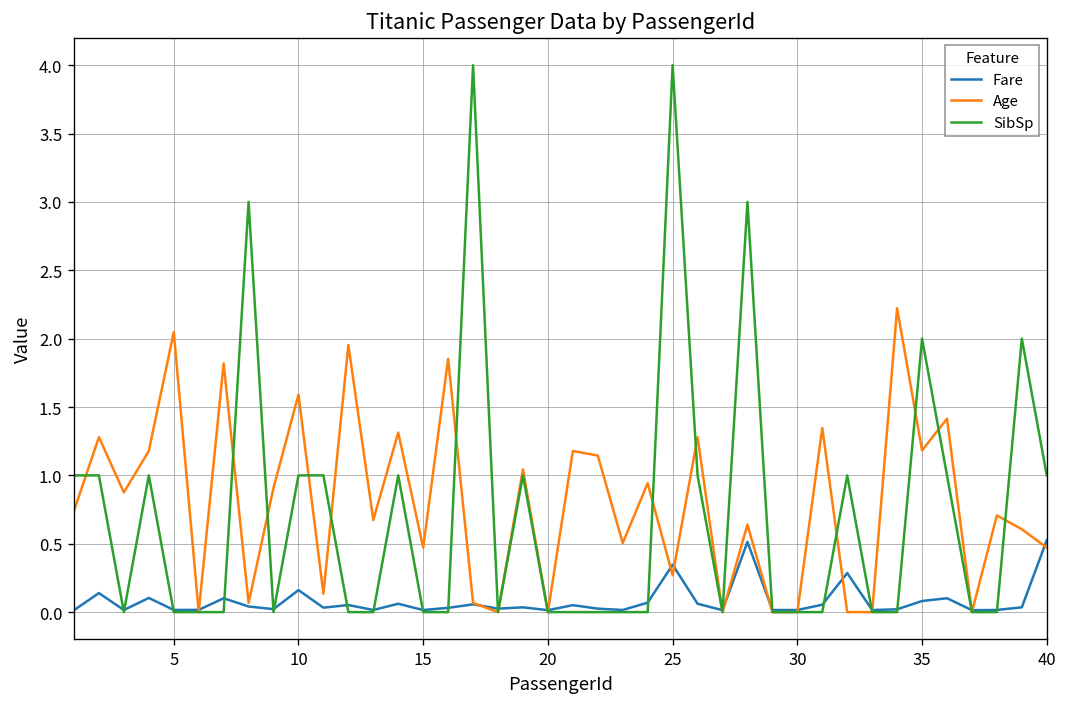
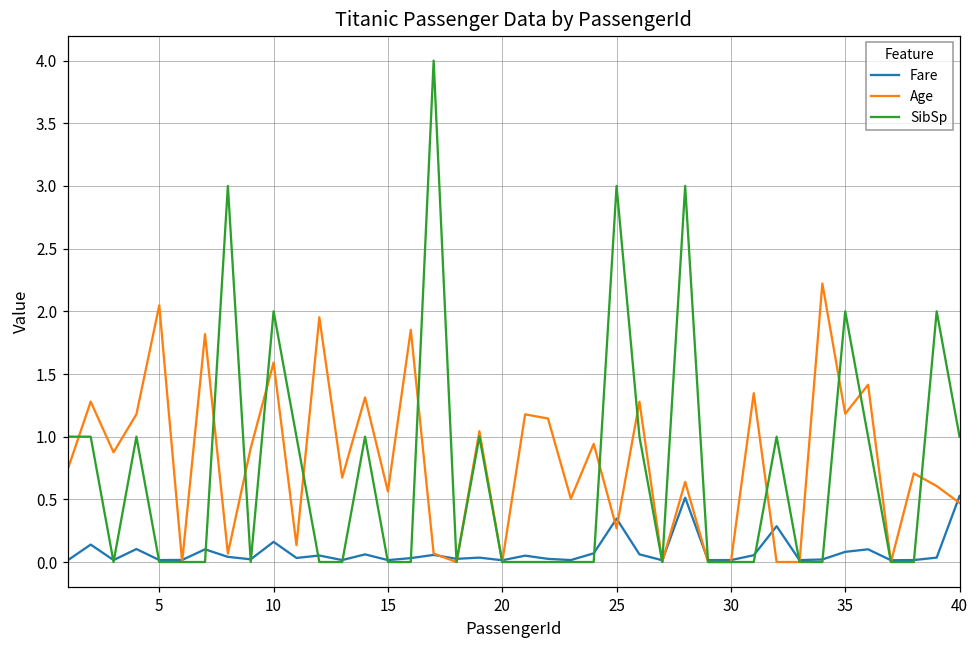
SibSp, 10: 1 -> 2
Age, 15: 0.47 -> 0.56
SibSp, 25: 4 -> 3
